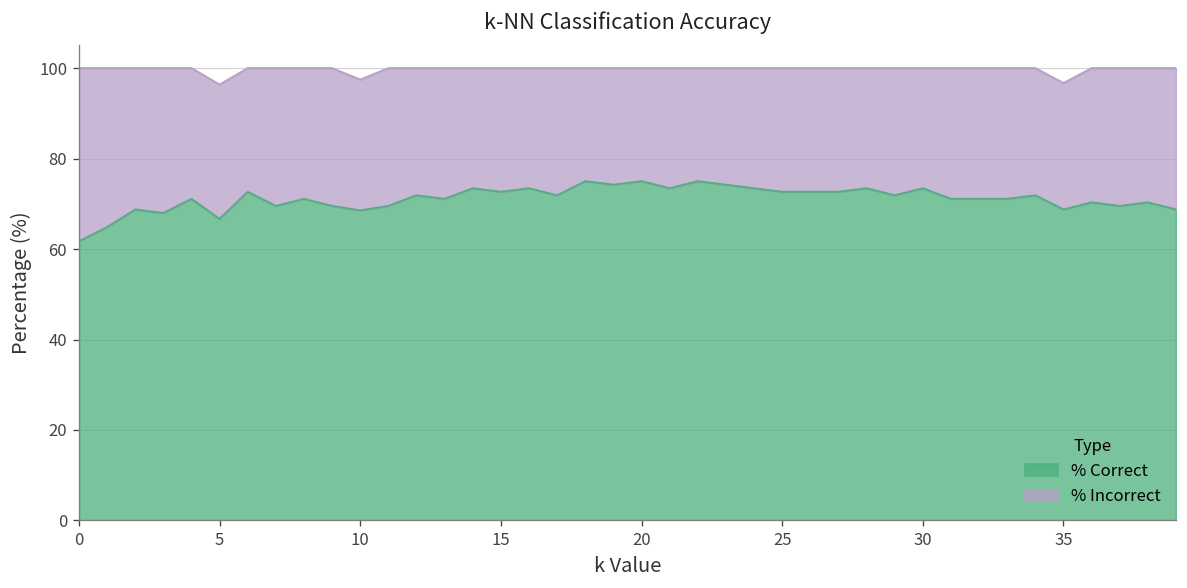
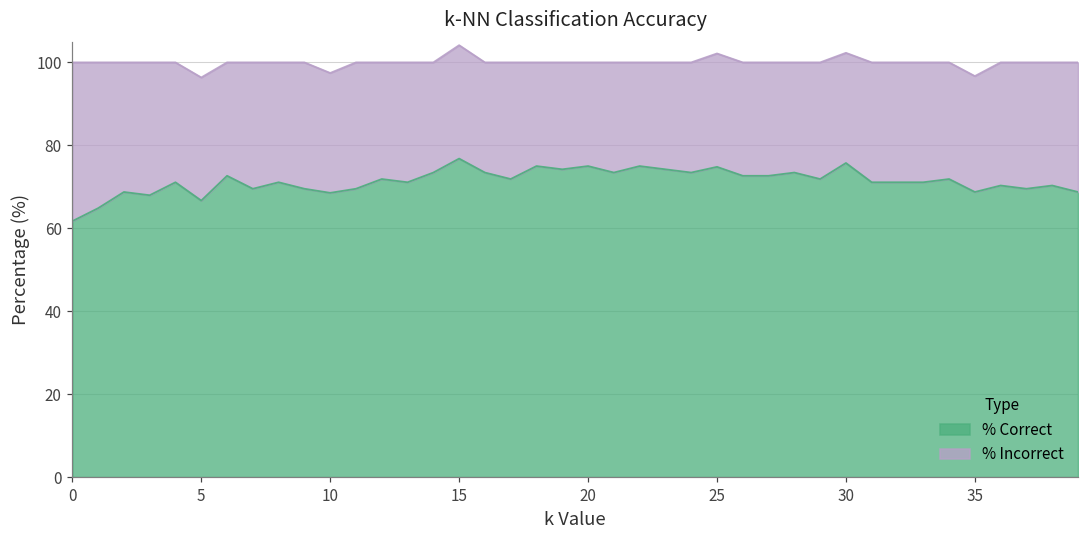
% Correct, 15: 73 -> 77
% Correct, 25: 73 -> 75
% Correct, 30: 73 -> 76
